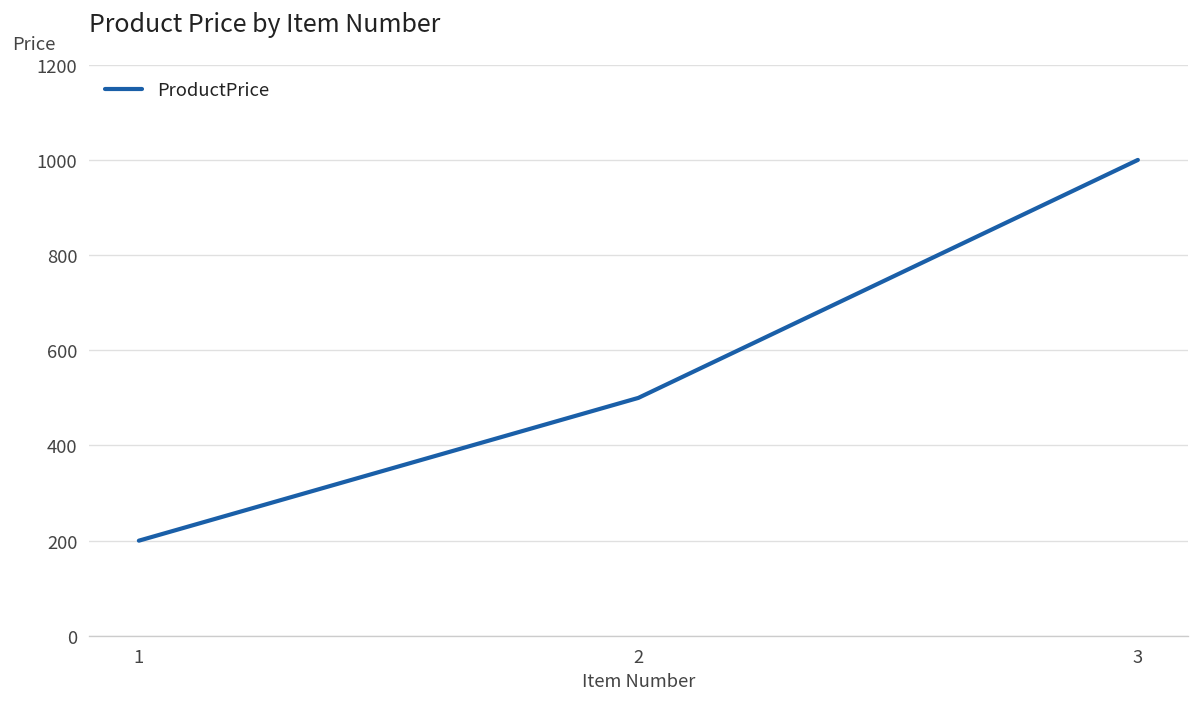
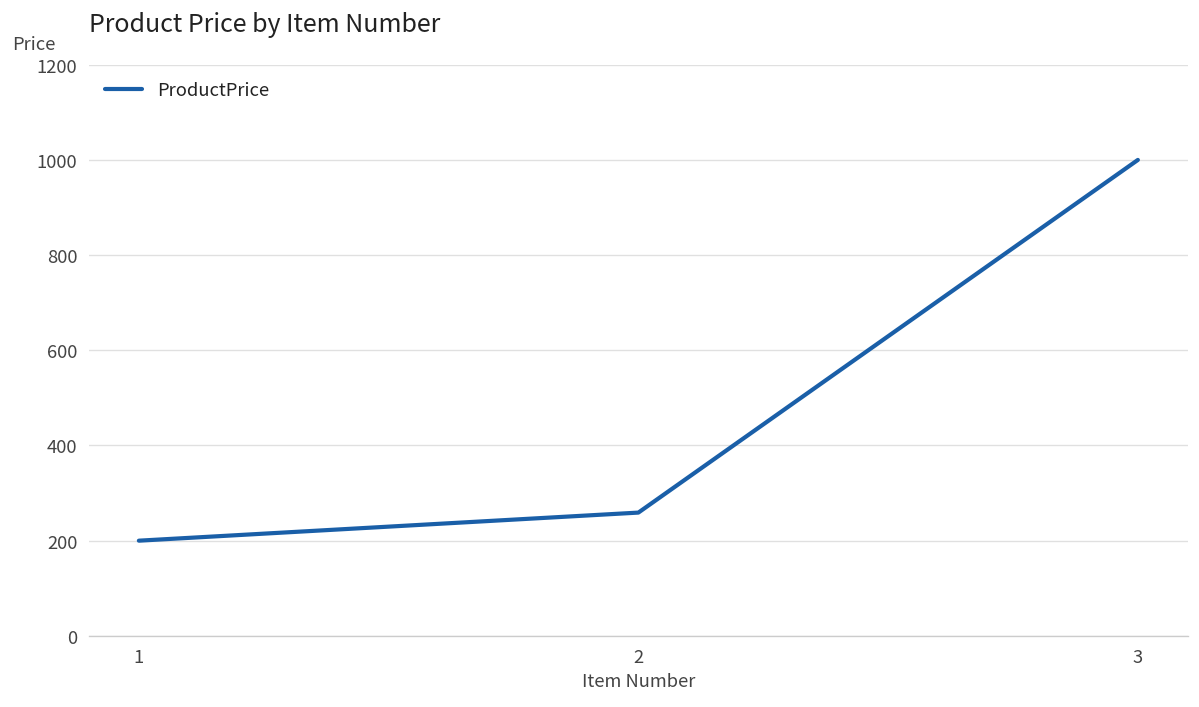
2: 500 -> 260
